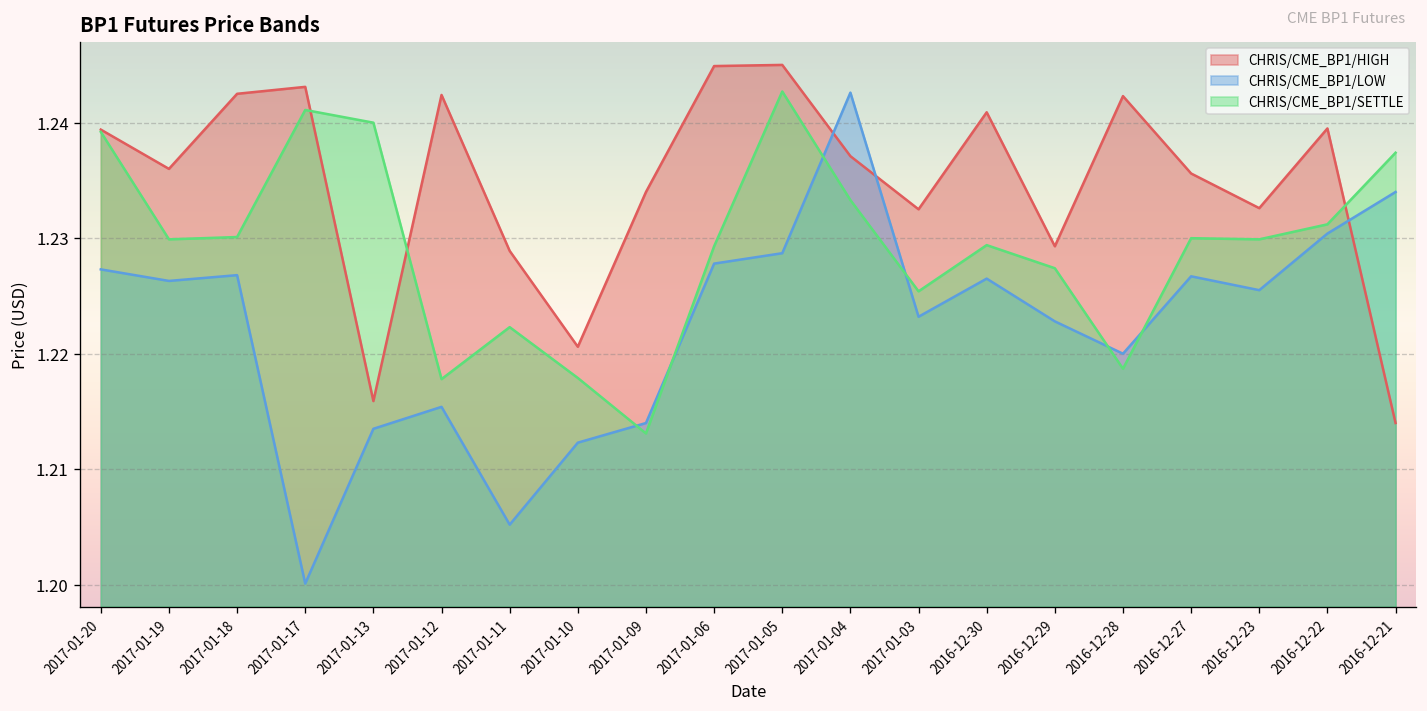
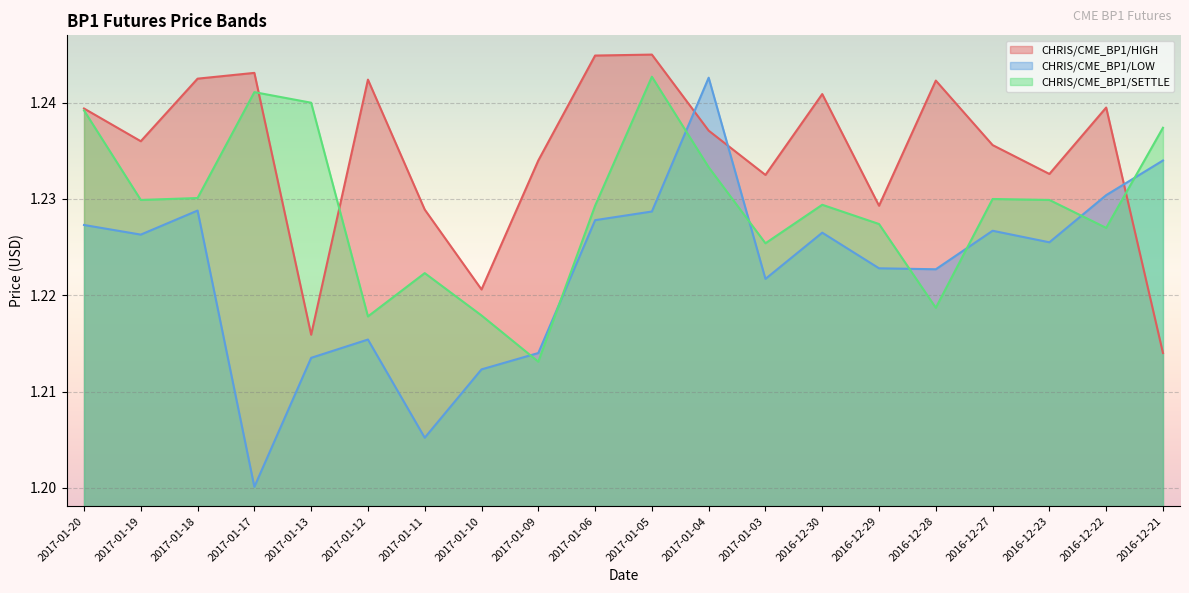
CHRIS/CME_BP1/LOW, 2017-01-18: 1.227 -> 1.229
CHRIS/CME_BP1/LOW, 2017-01-03: 1.223 -> 1.222
CHRIS/CME_BP1/LOW, 2016-12-28: 1.220 -> 1.223
CHRIS/CME_BP1/SETTLE, 2016-12-22: 1.231 -> 1.227
